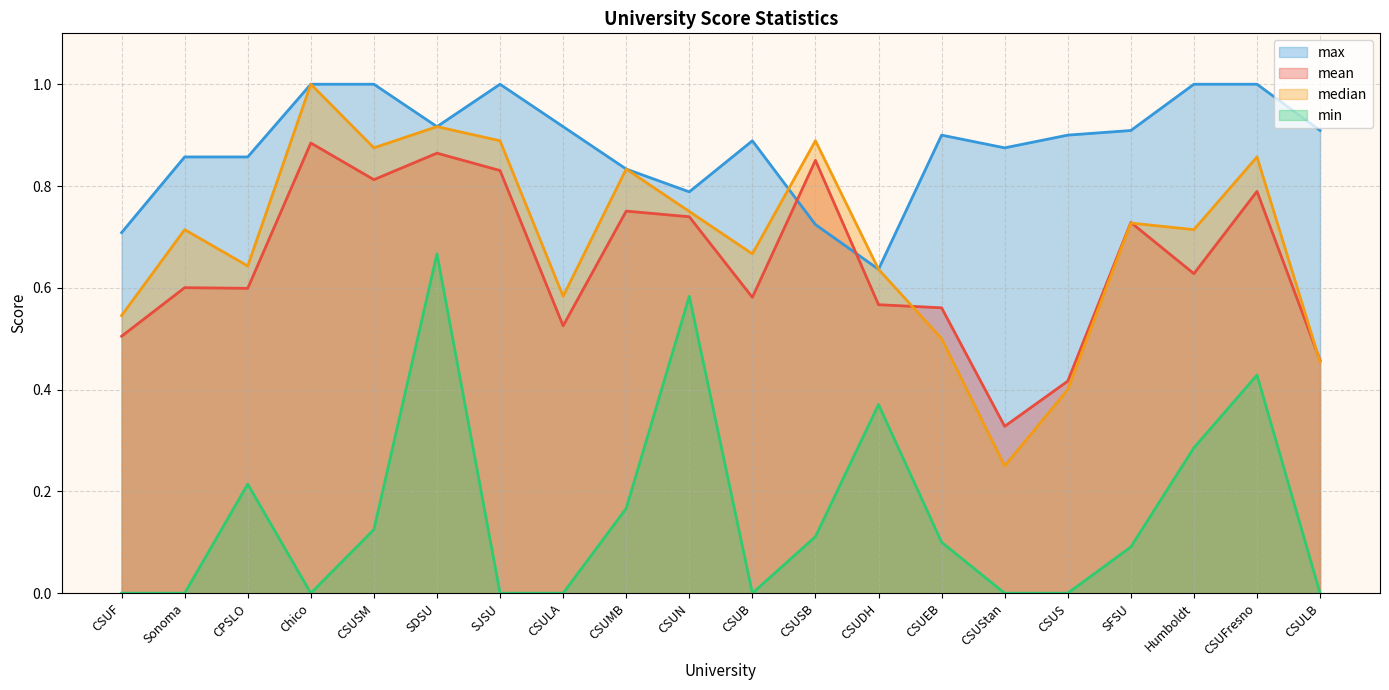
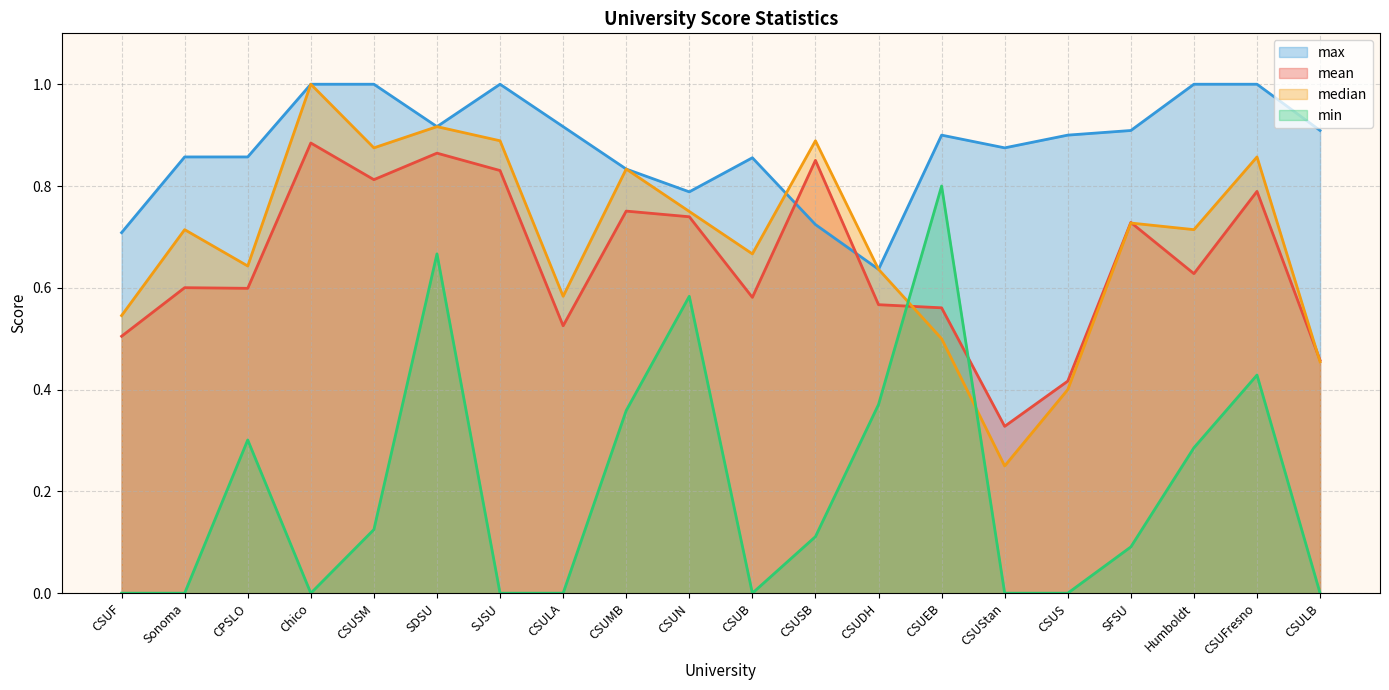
min, CPSLO: 0.21 -> 0.30
min, CSUMB: 0.17 -> 0.36
max, CSUB: 0.89 -> 0.86
min, CSUEB: 0.1 -> 0.8
